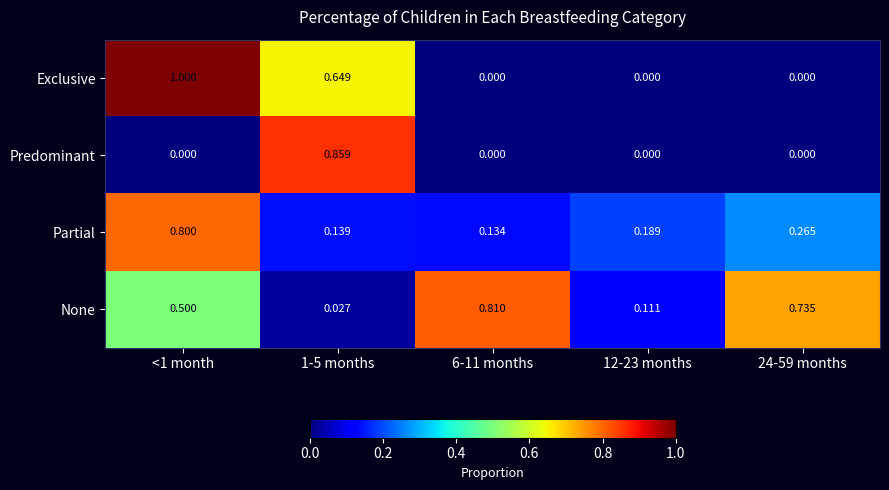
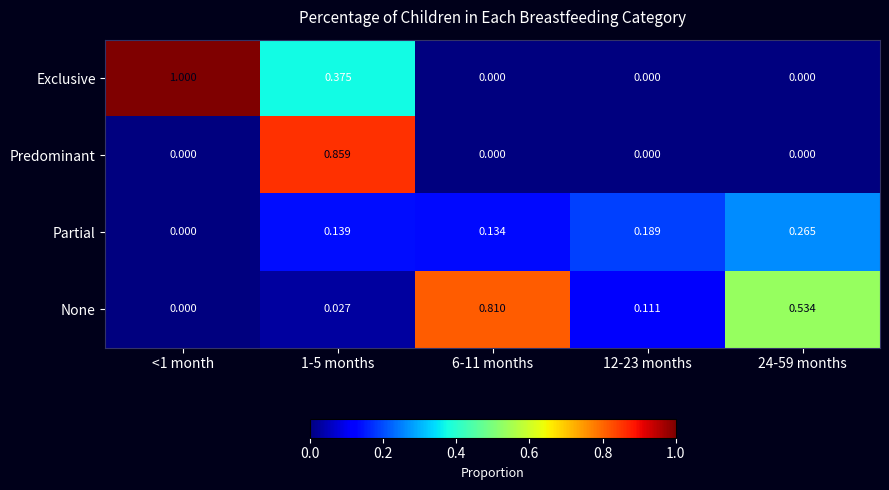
Exclusive, 1-5 months: 0.649 -> 0.375
Partial, <1 month: 0.800 -> 0.000
None, <1 month: 0.500 -> 0.000
None, 24-59 months: 0.735 -> 0.534
